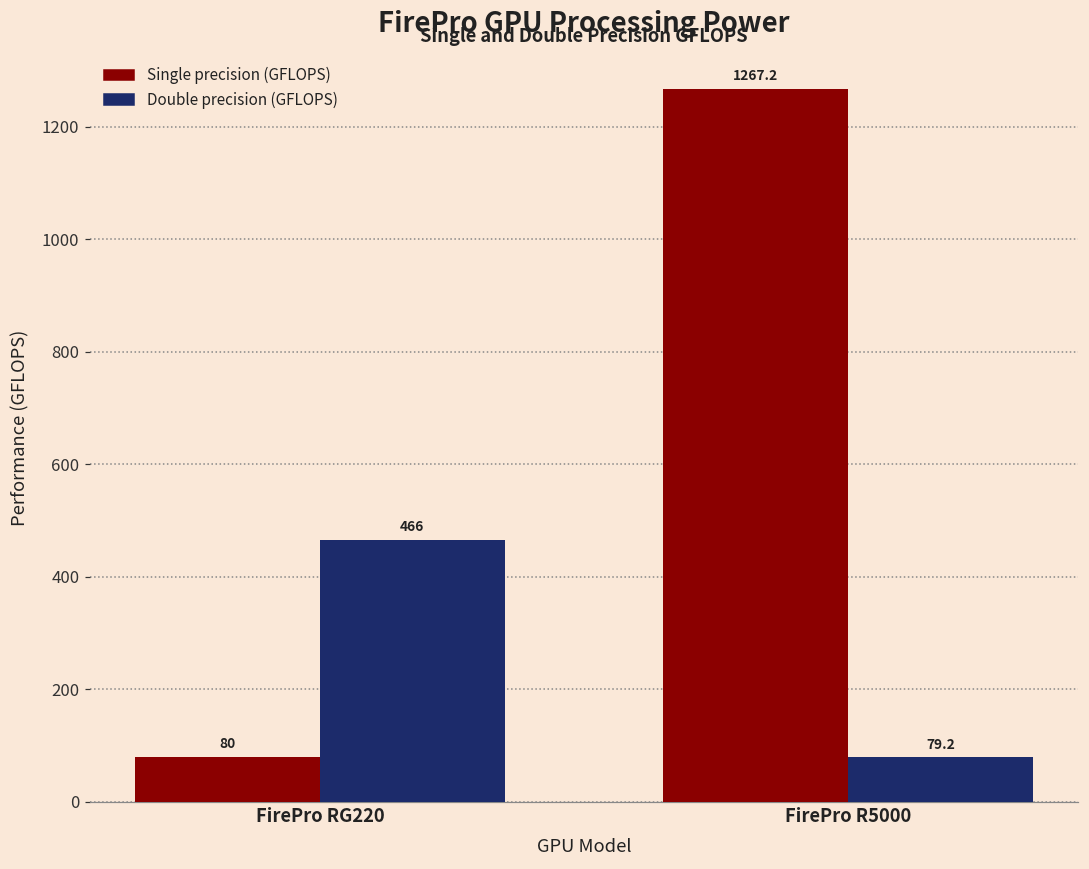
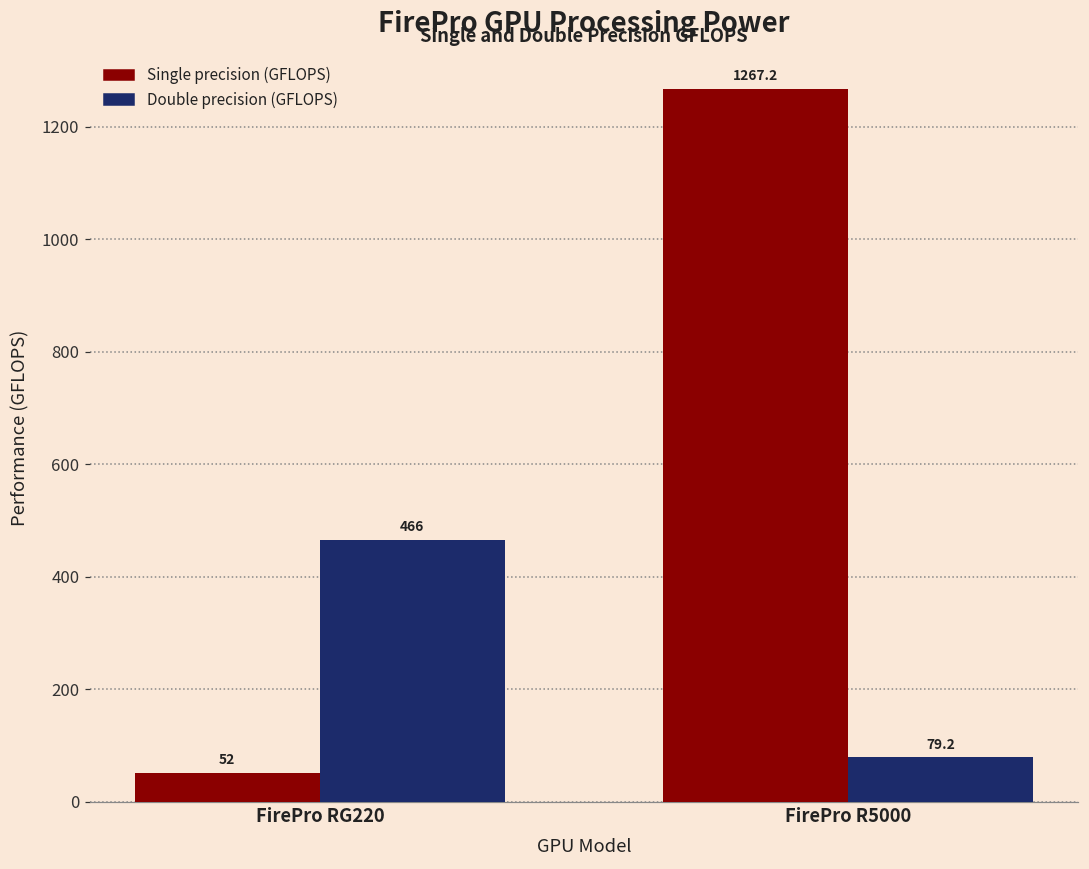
Single precision (GFLOPS), FirePro RG220: 80 -> 52
